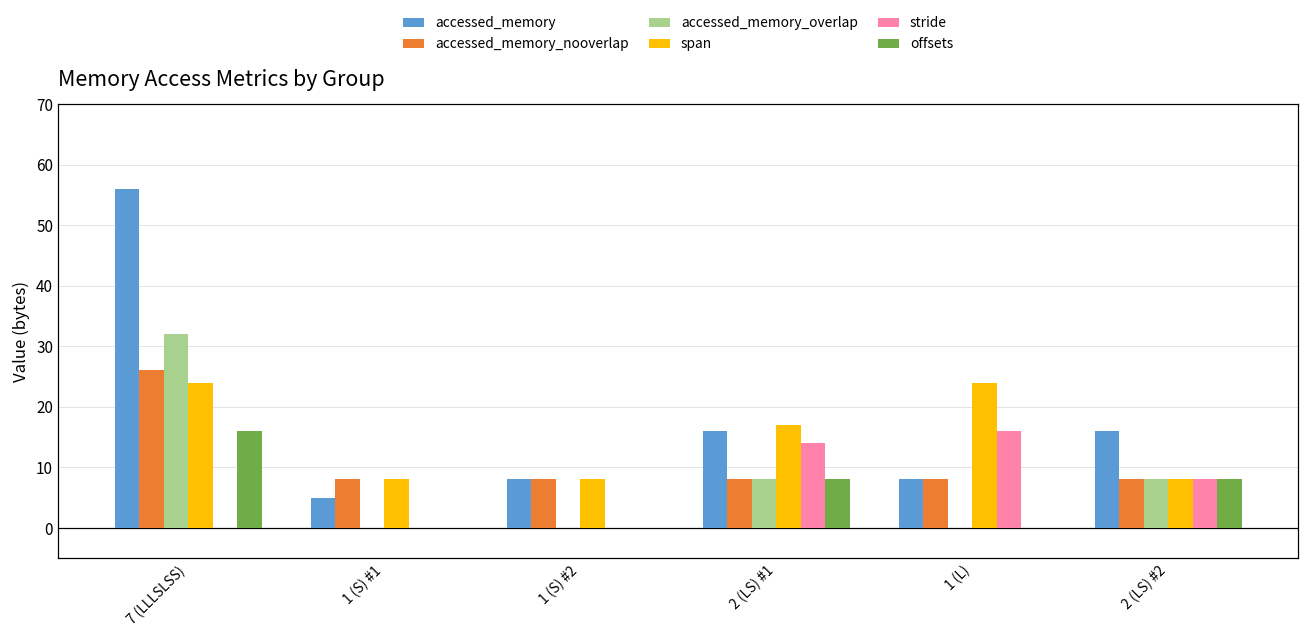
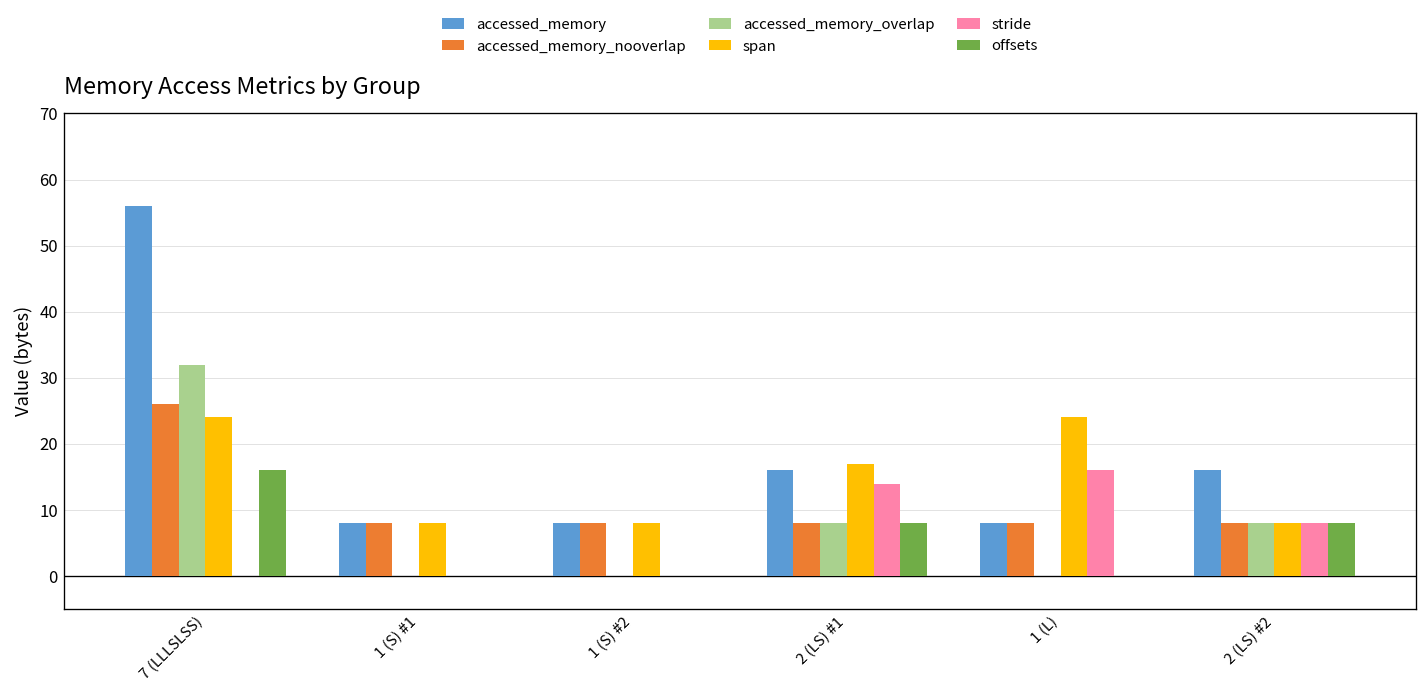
accessed_memory, 1 (S) #1: 5 -> 8
